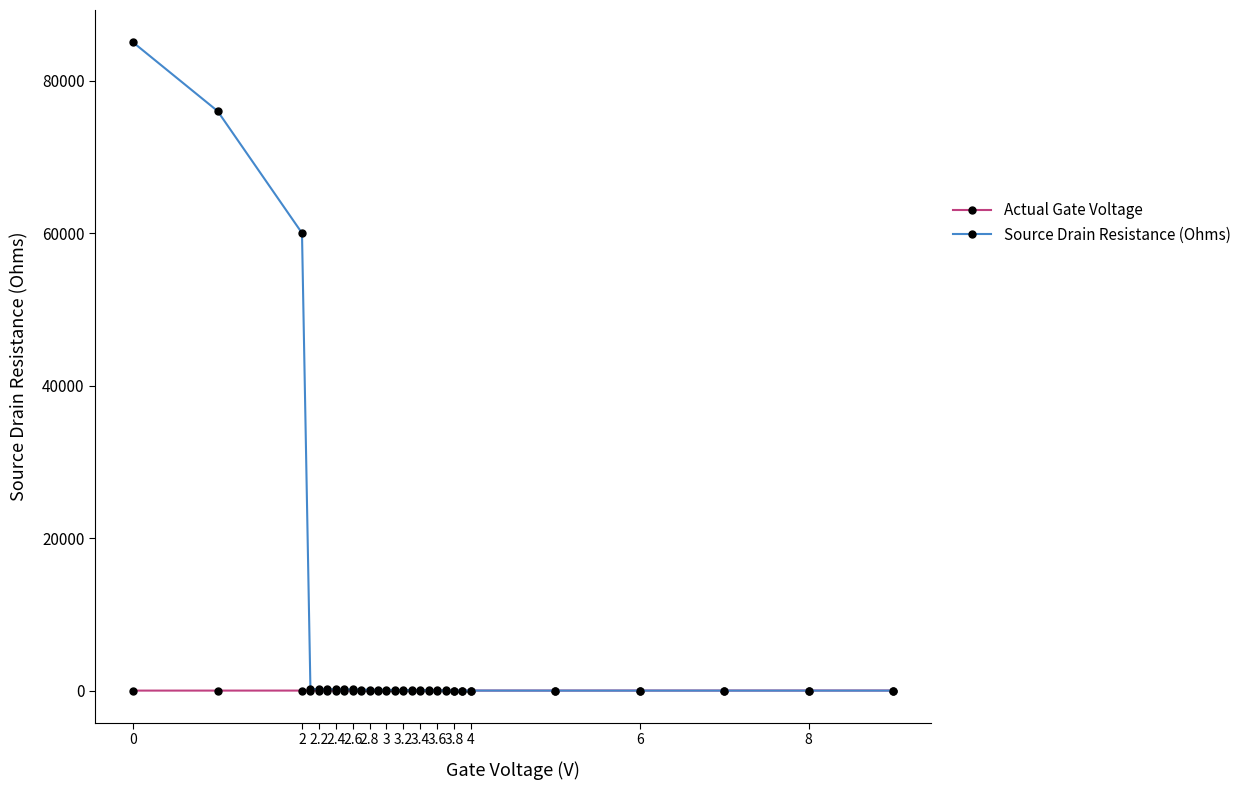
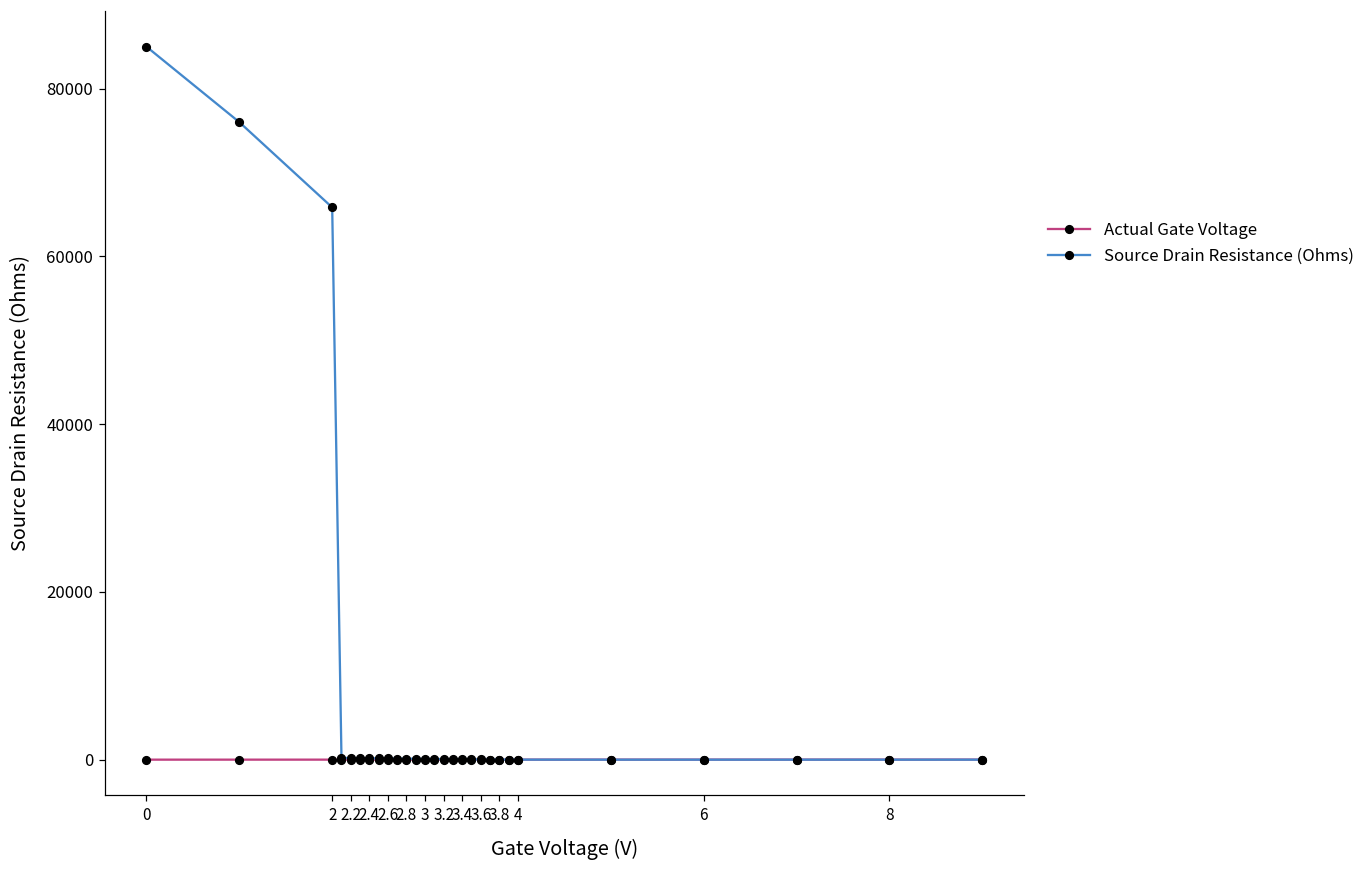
Source Drain Resistance (Ohms), 2: 60000 -> 66000
